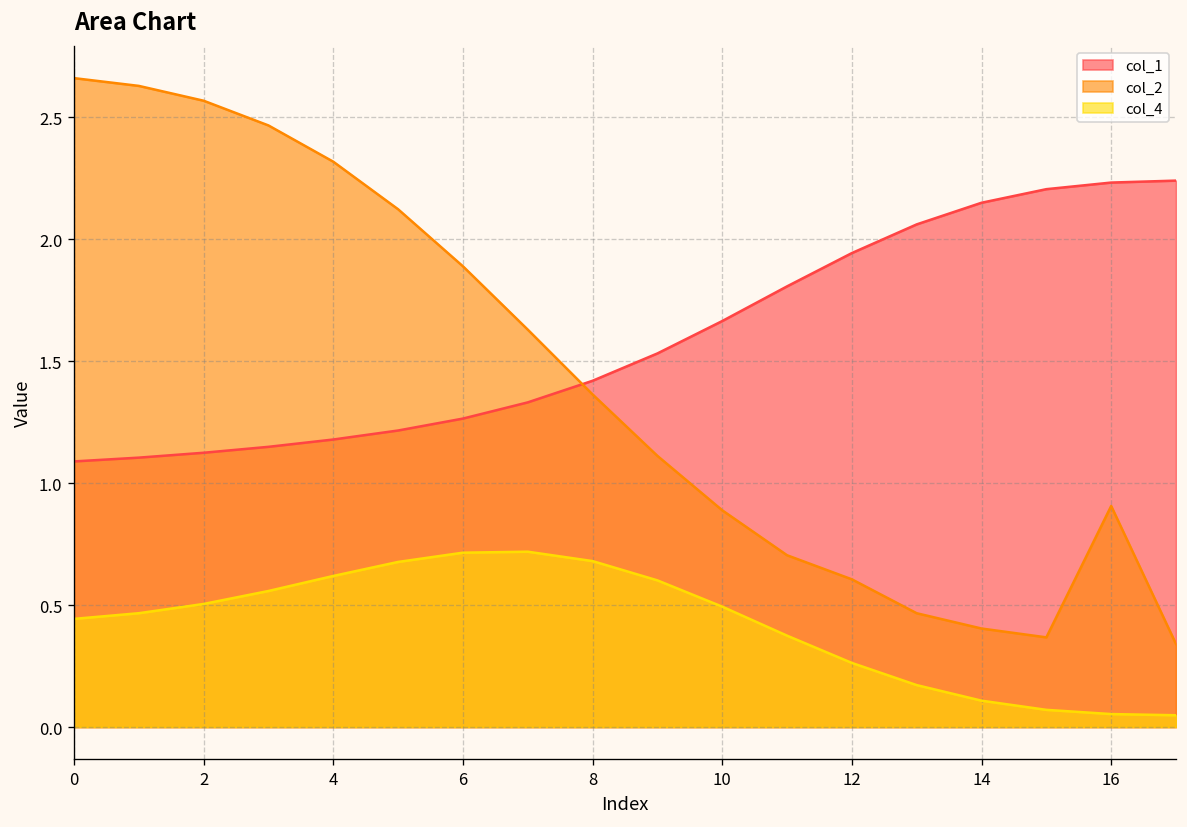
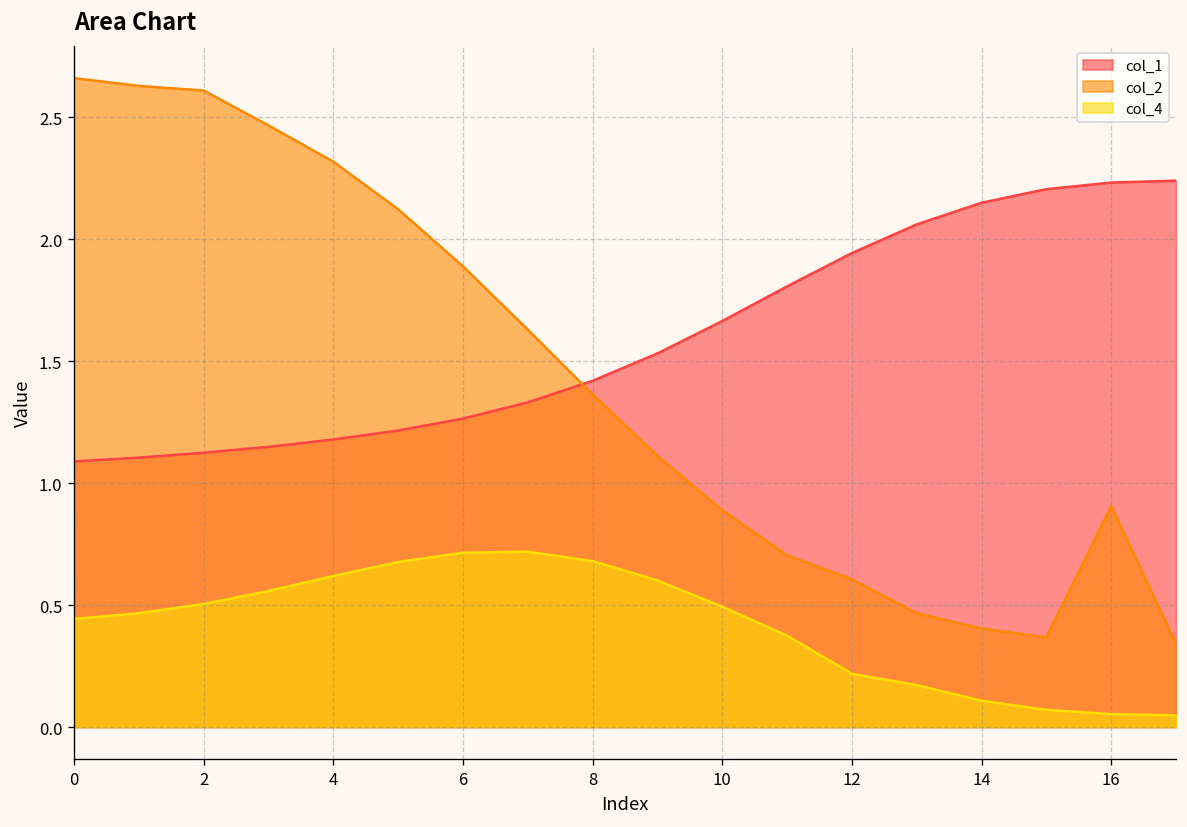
col_2, 2: 2.57 -> 2.61
col_4, 12: 0.26 -> 0.22
